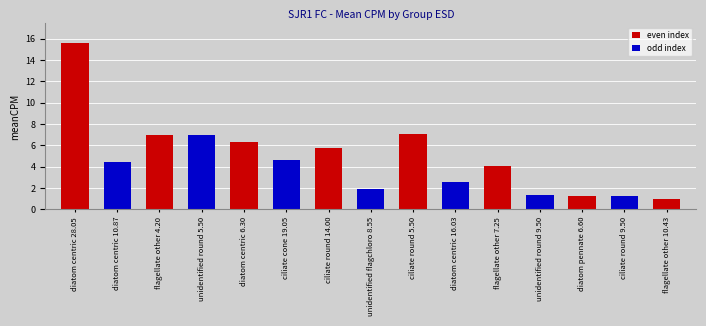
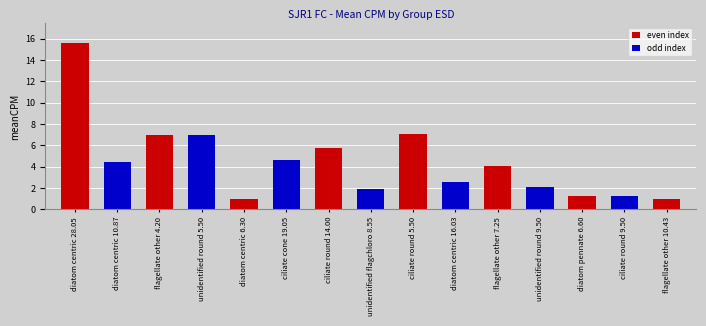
diatom centric 6.30: 6.3 -> 0.9
unidentified round 9.50: 1.3 -> 2.1
